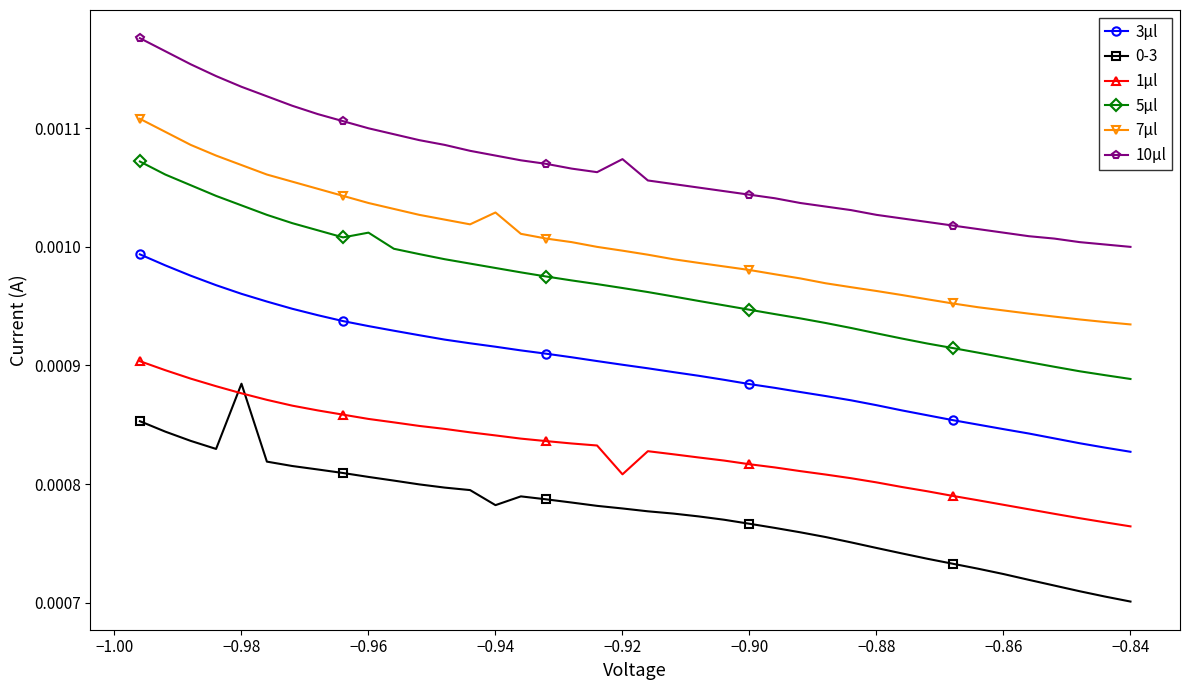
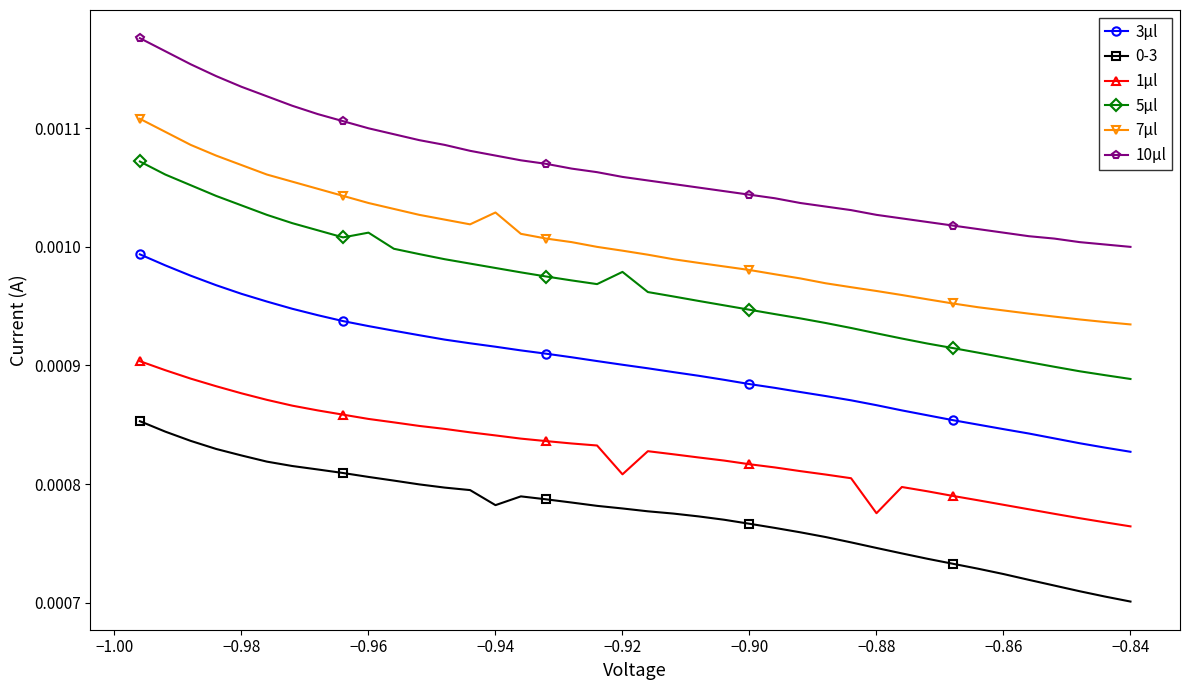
0-3, −0.98: 0.000885 -> 0.000824
5μl, −0.92: 0.000965 -> 0.000979
10μl, −0.92: 0.001074 -> 0.001059
1μl, −0.88: 0.000801 -> 0.000775
